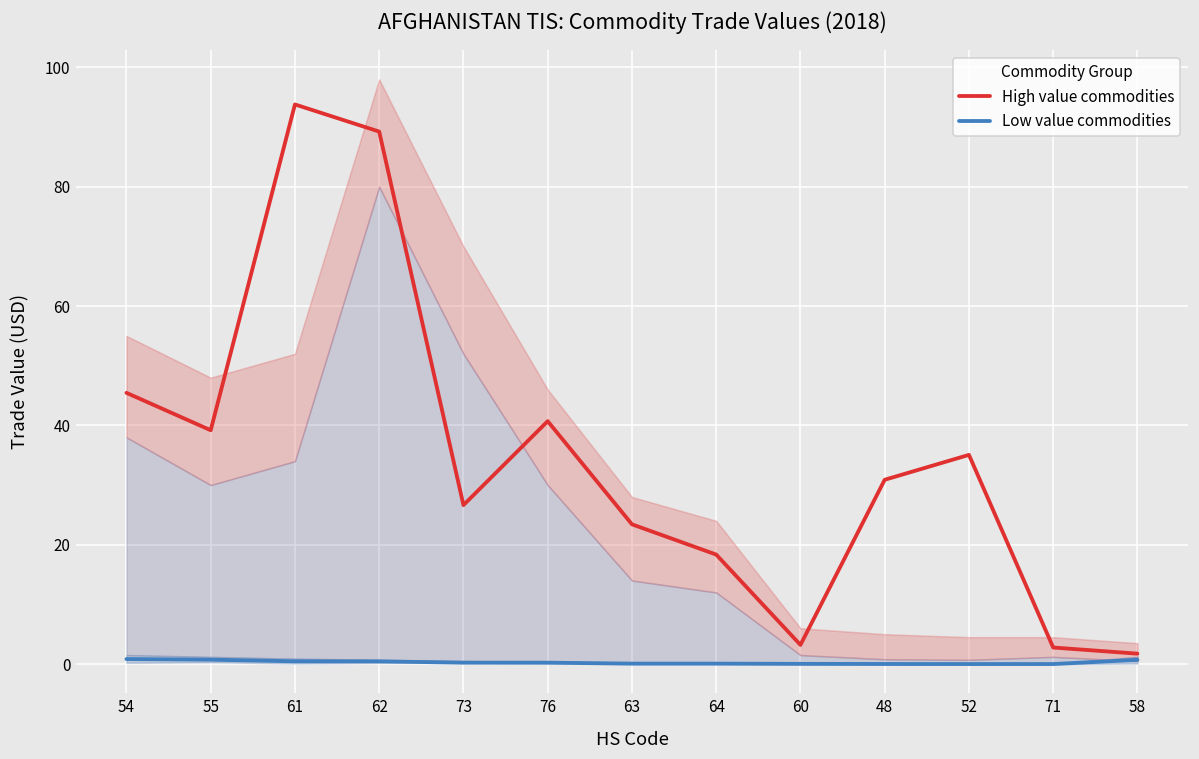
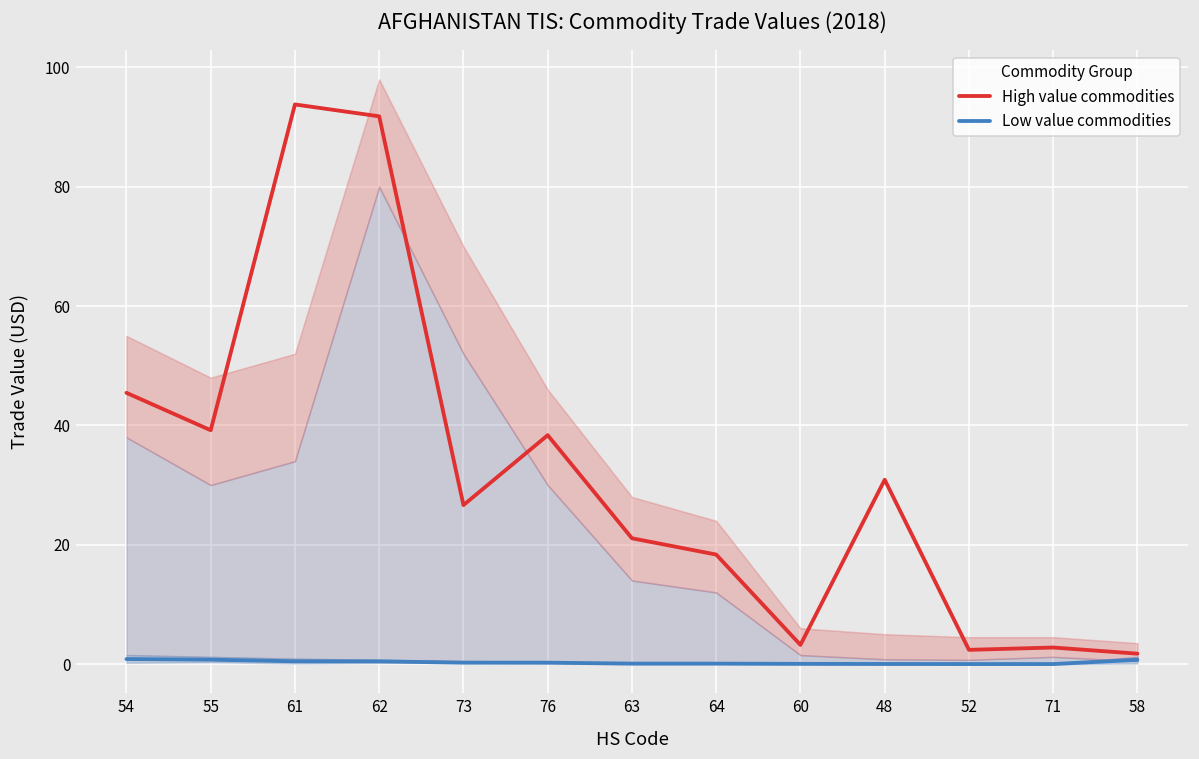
High value commodities, 62: 89 -> 92
High value commodities, 76: 41 -> 38
High value commodities, 63: 23 -> 21
High value commodities, 52: 35 -> 2
